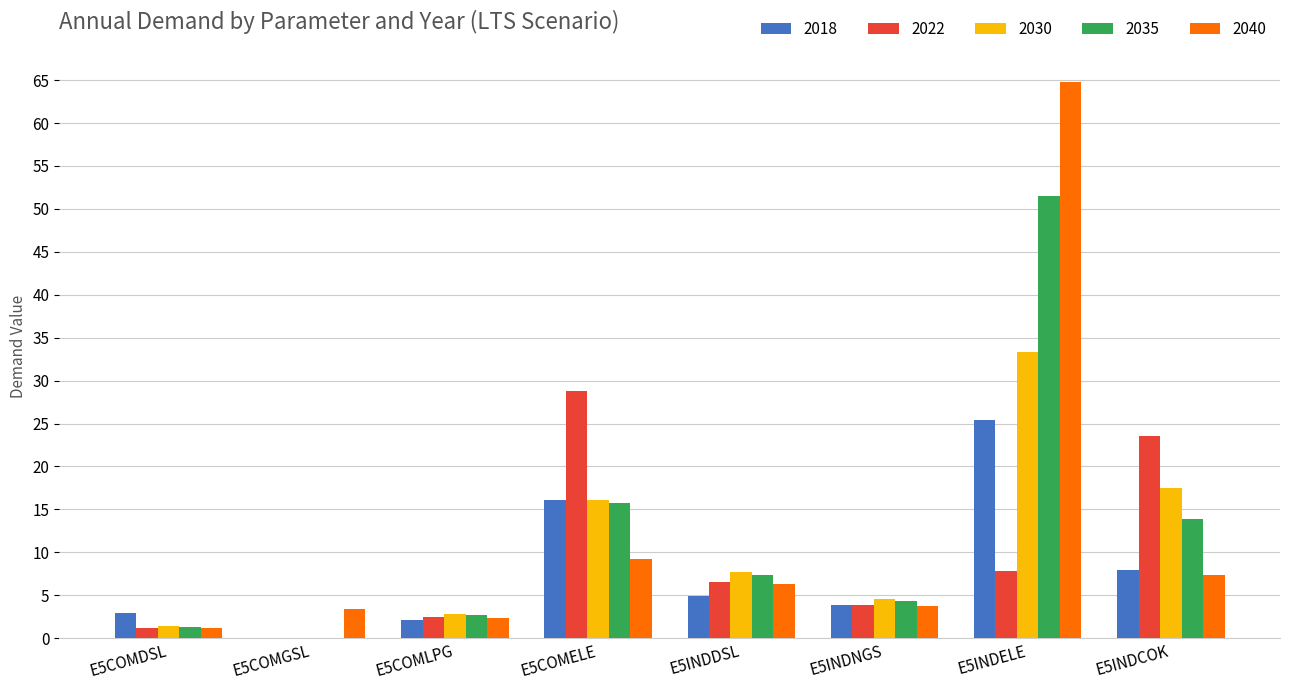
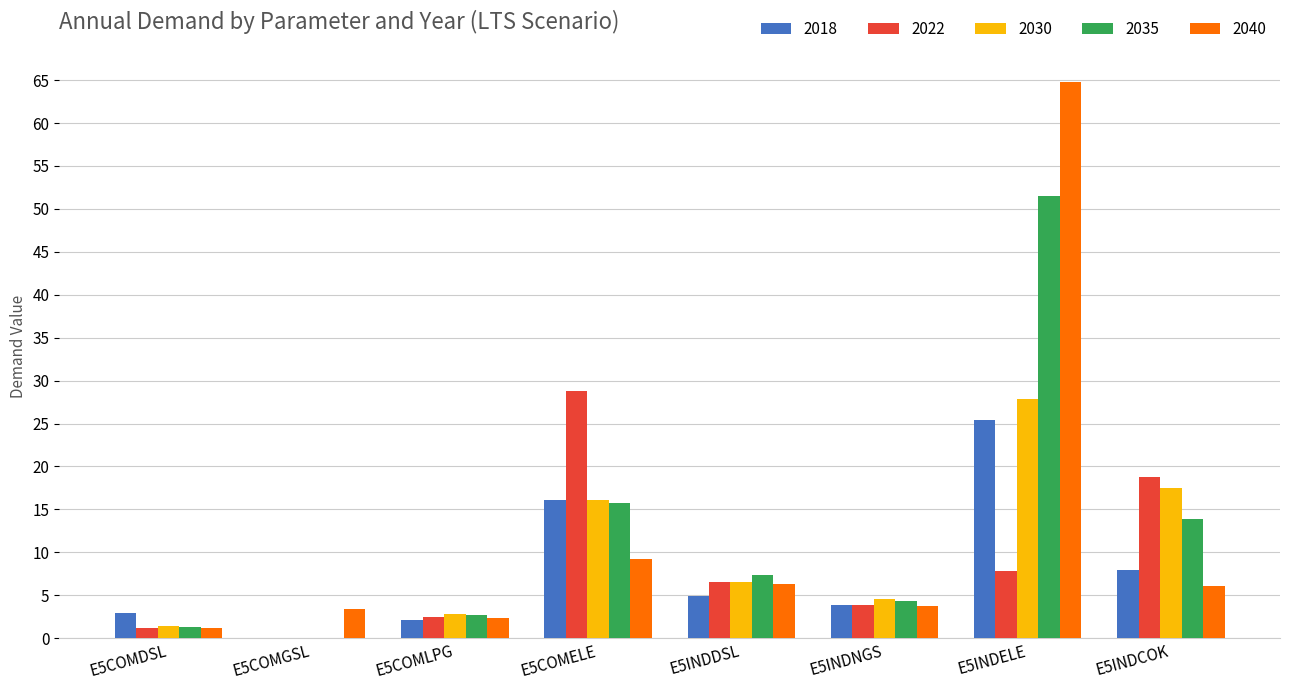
2030, E5INDDSL: 8 -> 7
2030, E5INDELE: 33 -> 28
2022, E5INDCOK: 24 -> 19
2040, E5INDCOK: 7 -> 6
